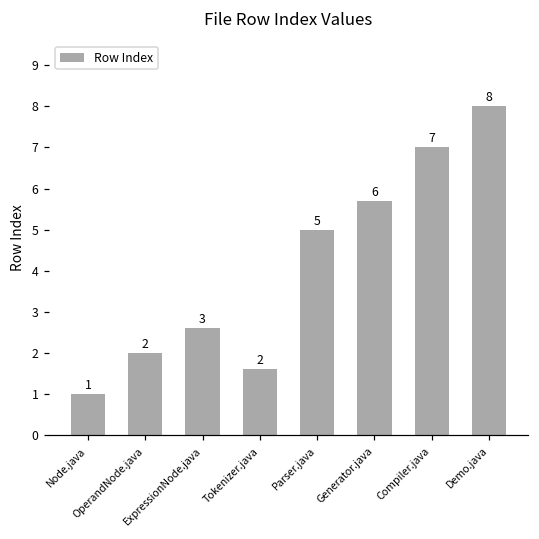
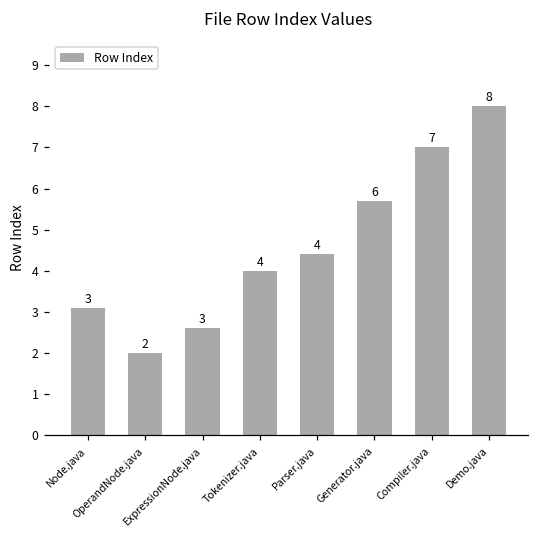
Node.java: 1 -> 3
Tokenizer.java: 2 -> 4
Parser.java: 5 -> 4
